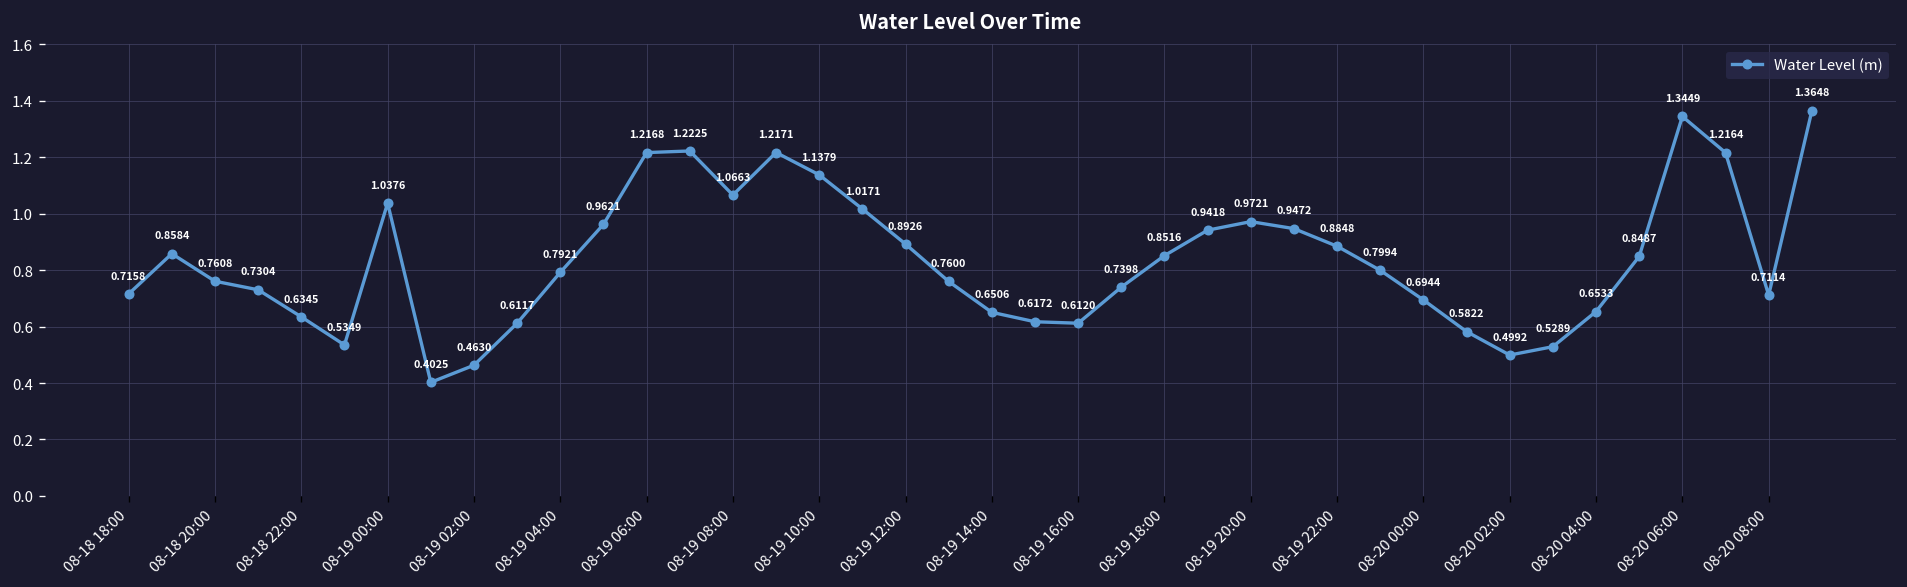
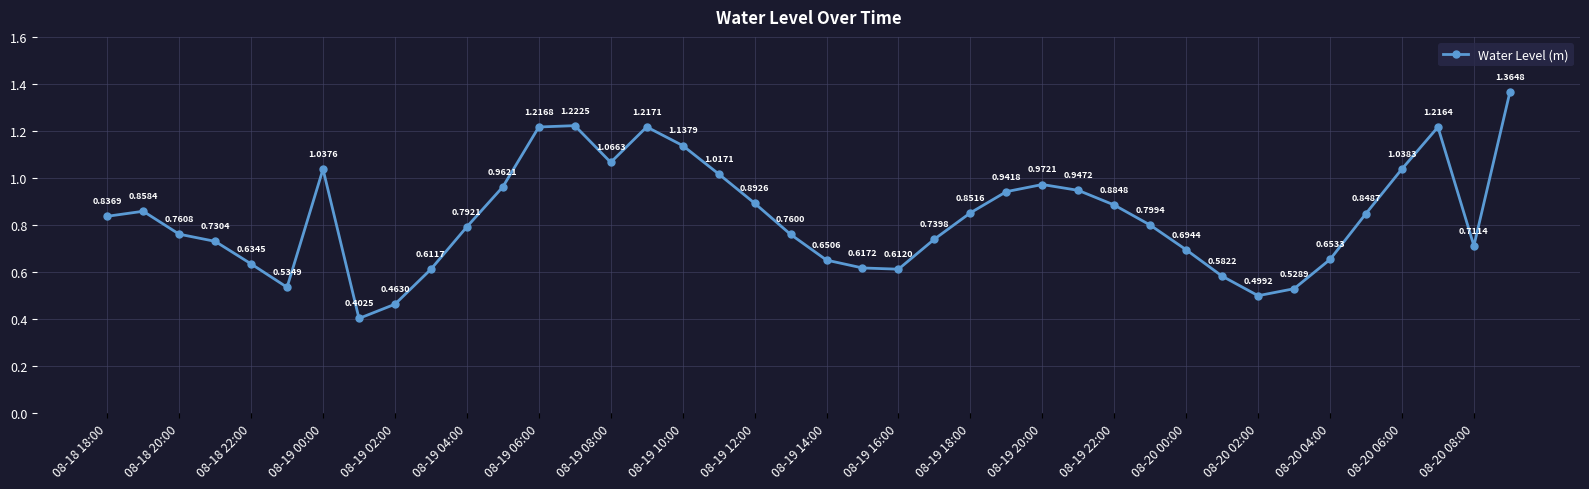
08-18 18:00: 0.7158 -> 0.8369
08-20 06:00: 1.3449 -> 1.0383
